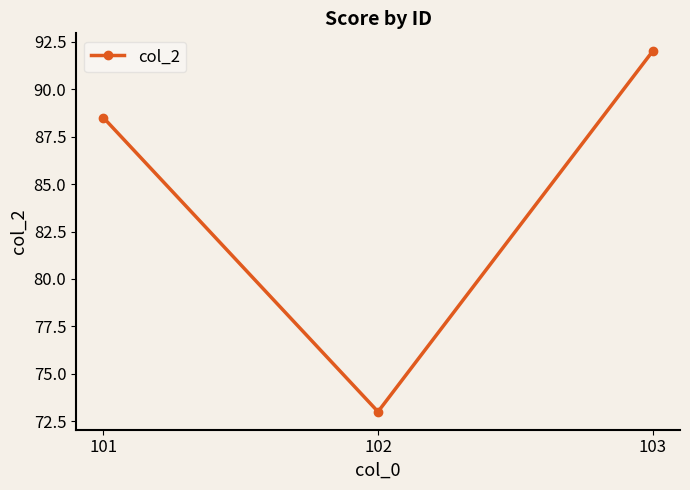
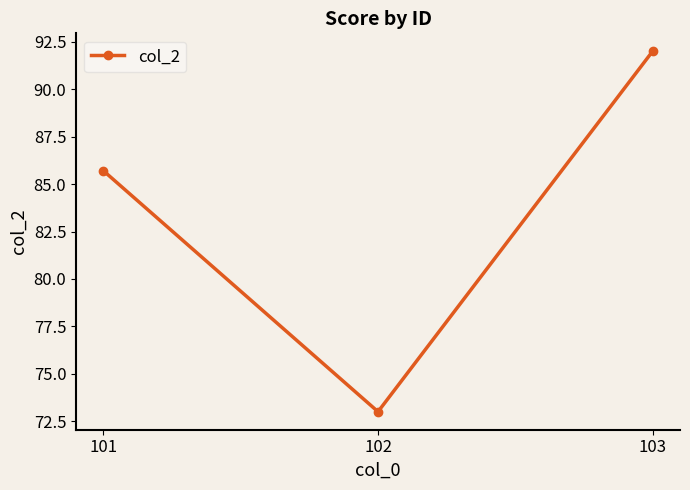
101: 88.5 -> 85.7
